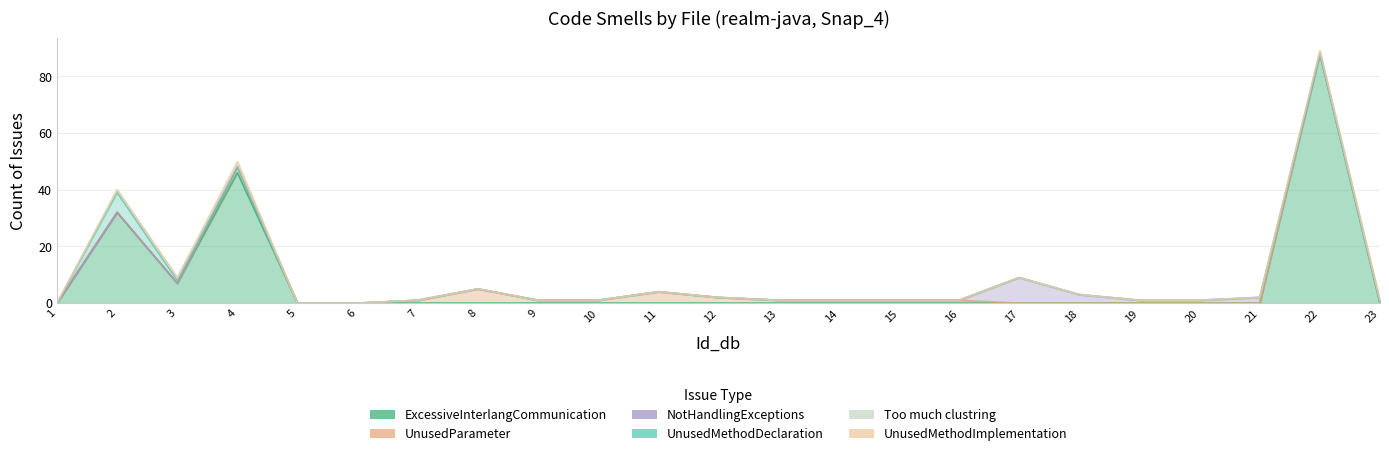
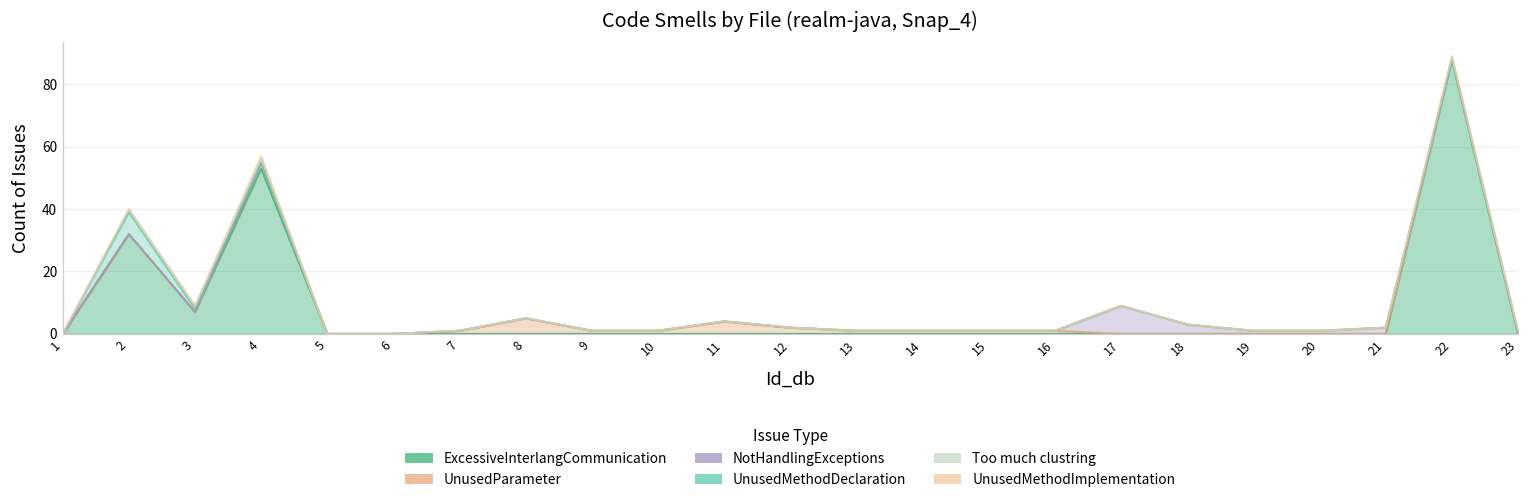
ExcessiveInterlangCommunication, 4: 46 -> 53
